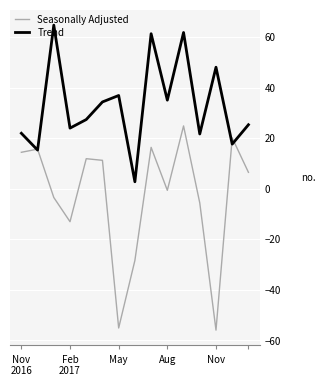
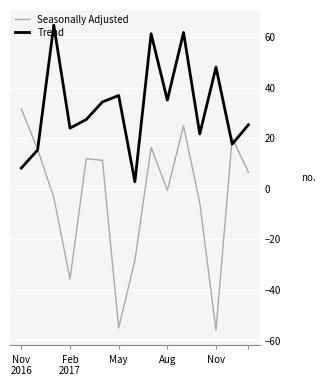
Seasonally Adjusted, Nov 2016: 14 -> 32
Trend, Nov 2016: 22 -> 8
Seasonally Adjusted, Feb 2017: -13 -> -36
